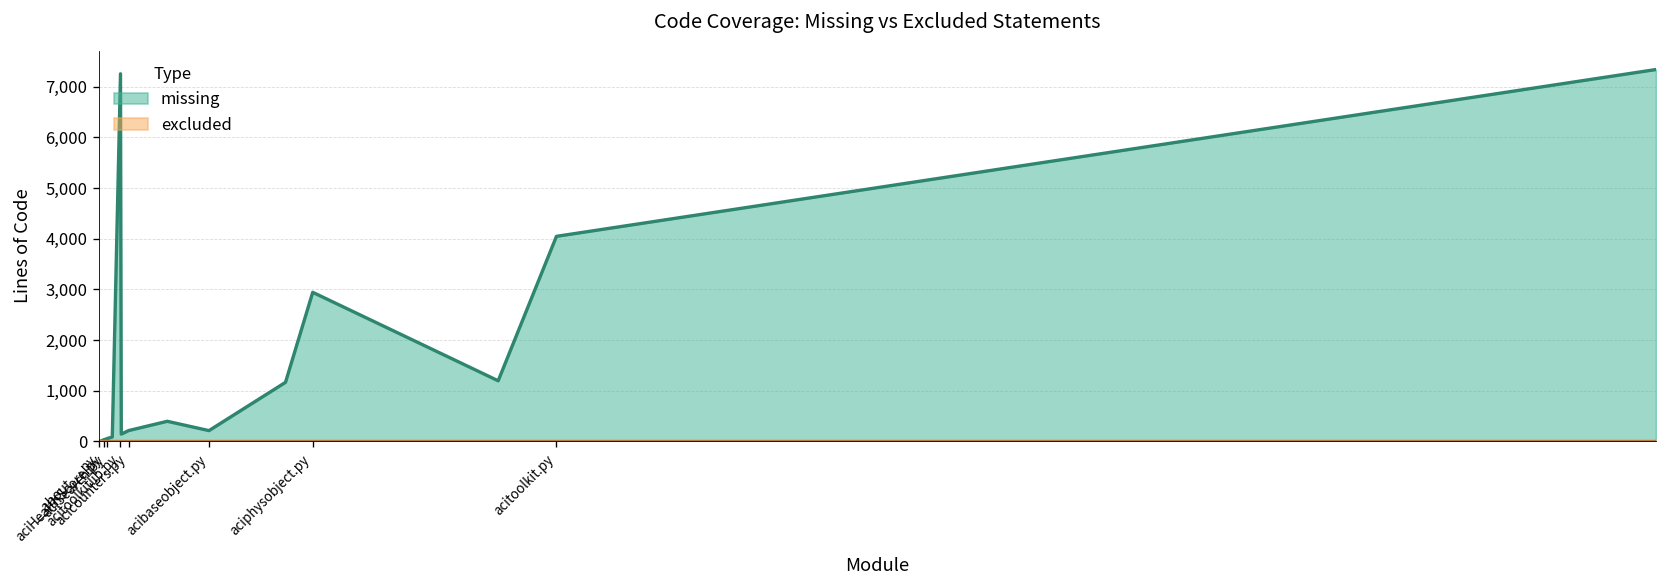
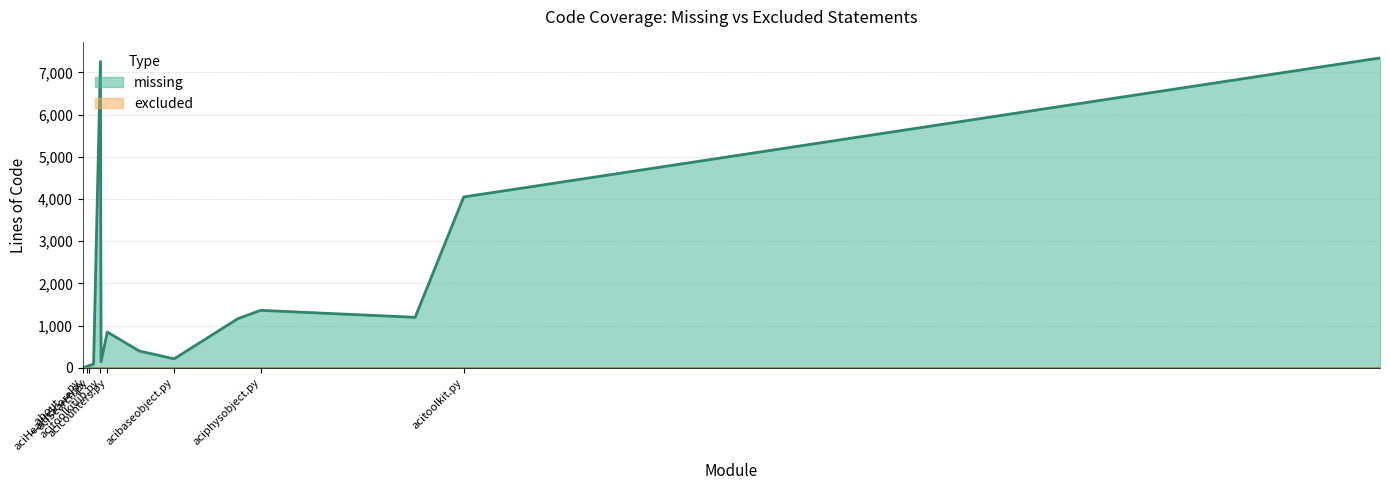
missing, acicounters.py: 200 -> 800
missing, aciphysobject.py: 2,900 -> 1,400
